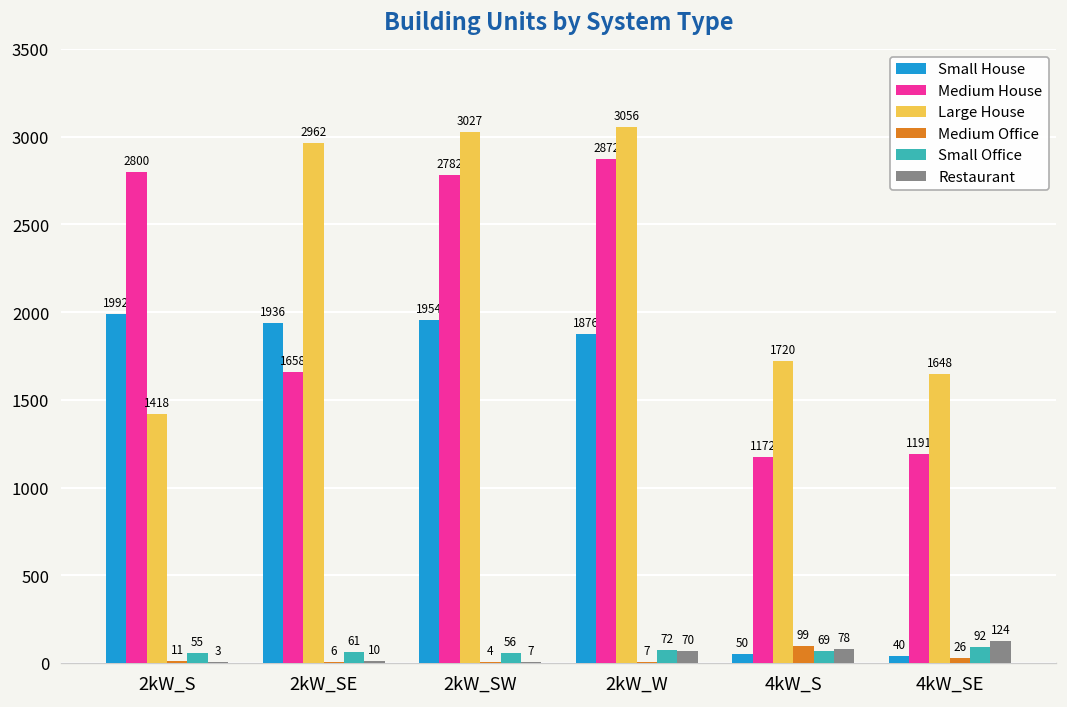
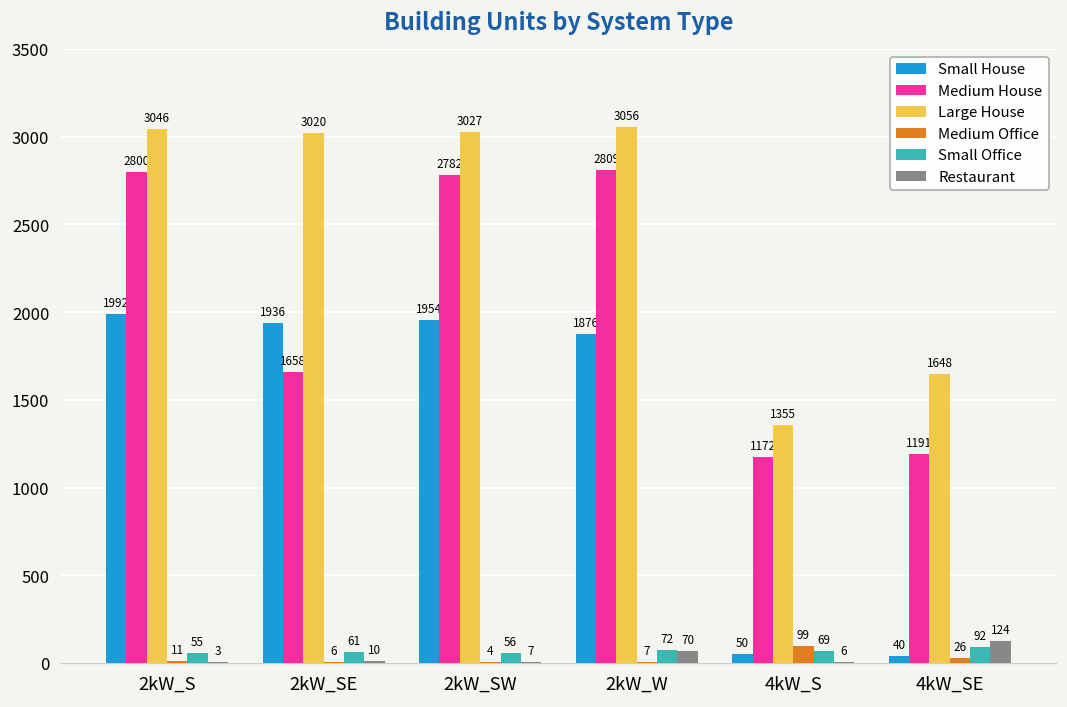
Large House, 2kW_S: 1418 -> 3046
Large House, 2kW_SE: 2962 -> 3020
Medium House, 2kW_W: 2872 -> 2809
Large House, 4kW_S: 1720 -> 1355
Restaurant, 4kW_S: 78 -> 6
